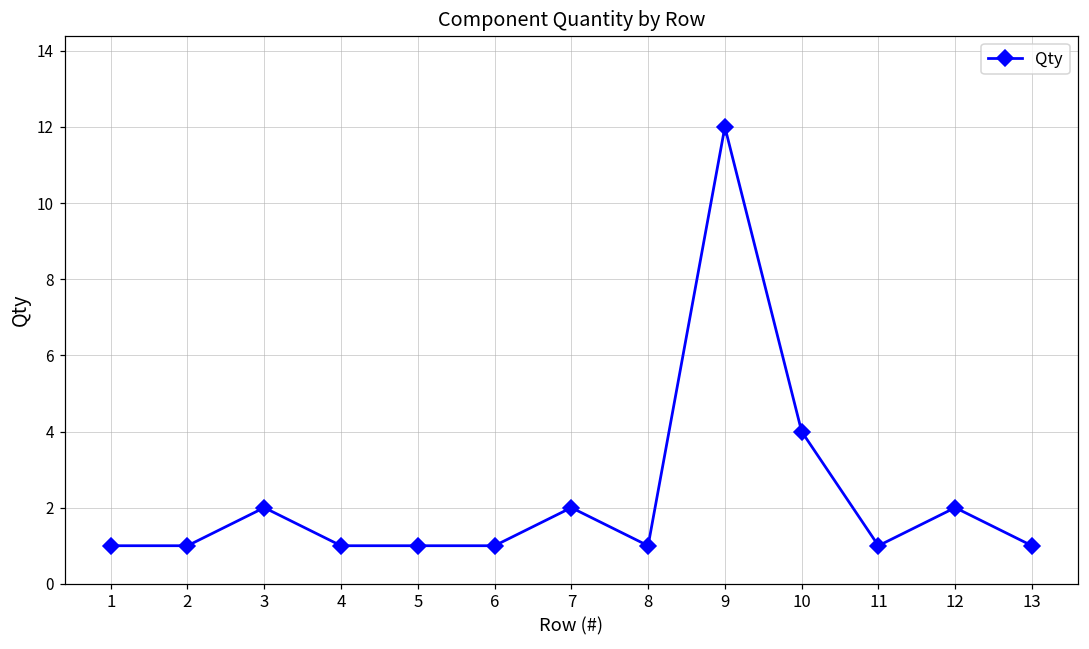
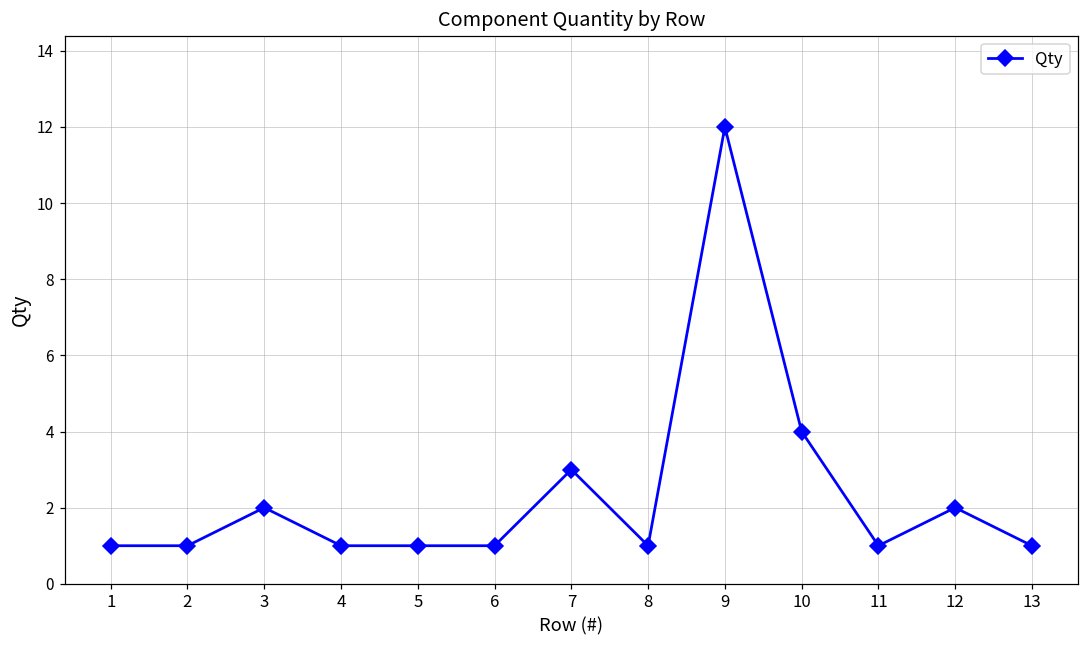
7: 2 -> 3
